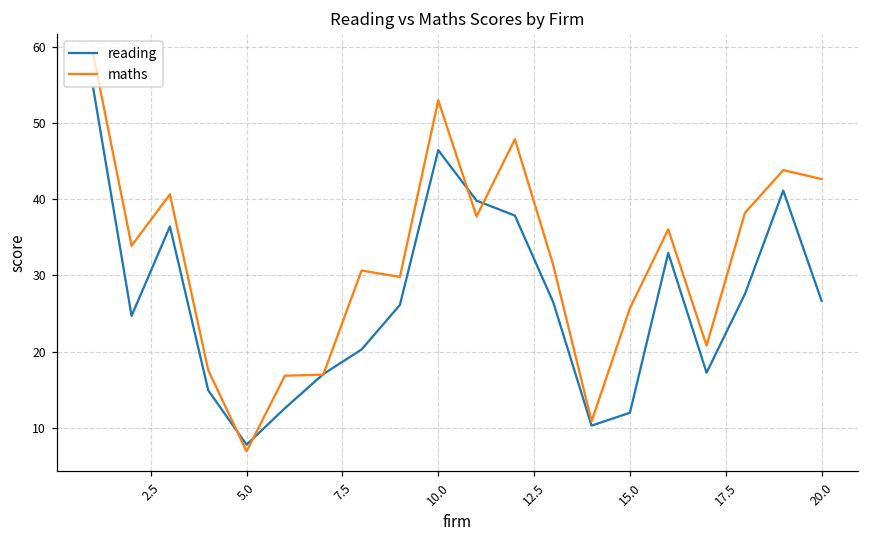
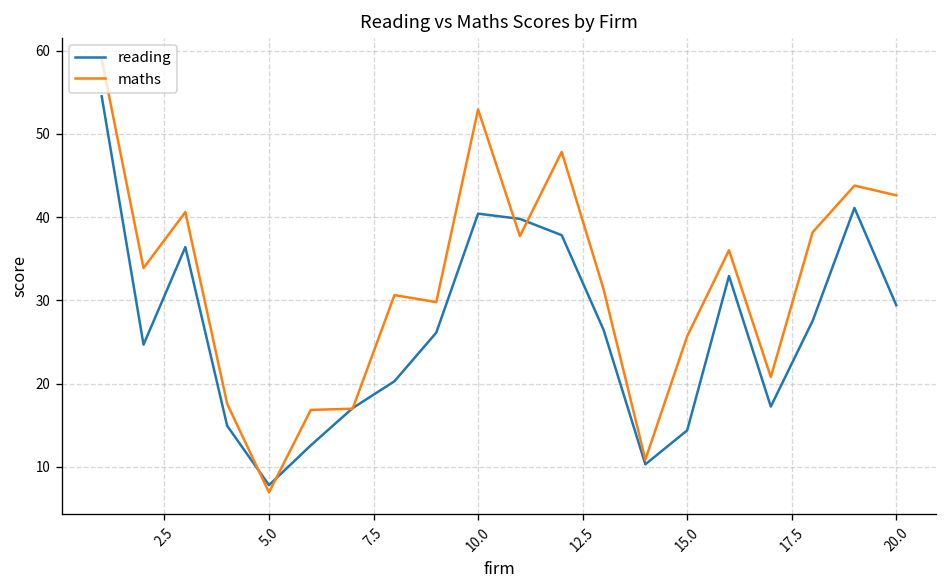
reading, 10.0: 46 -> 40
reading, 15.0: 12 -> 14
reading, 20.0: 27 -> 29
